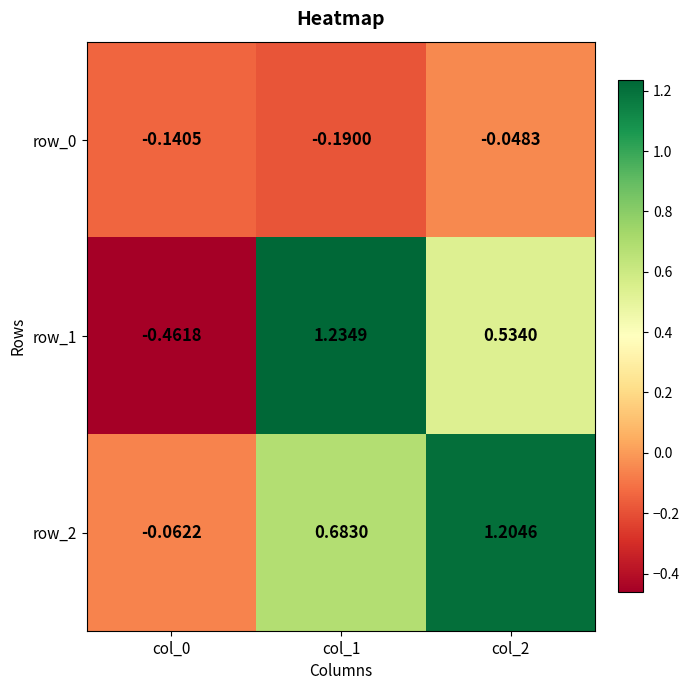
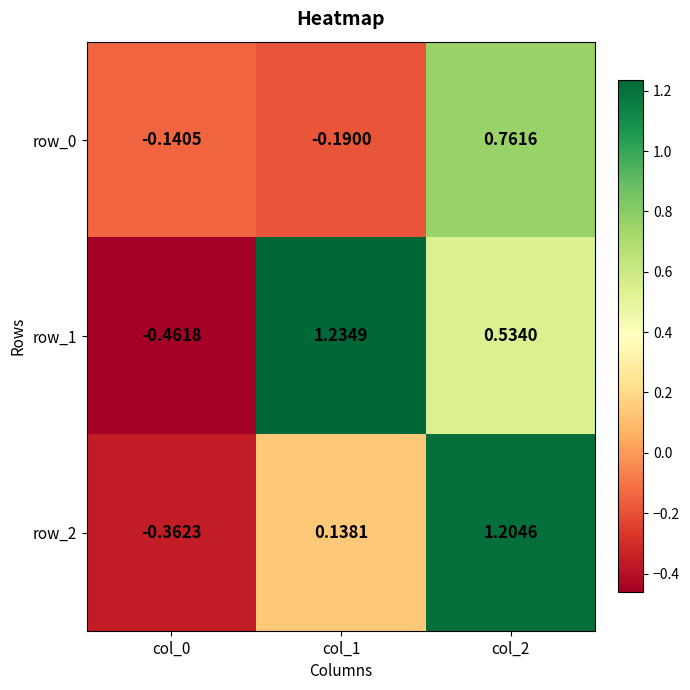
row_0, col_2: -0.0483 -> 0.7616
row_2, col_0: -0.0622 -> -0.3623
row_2, col_1: 0.6830 -> 0.1381
